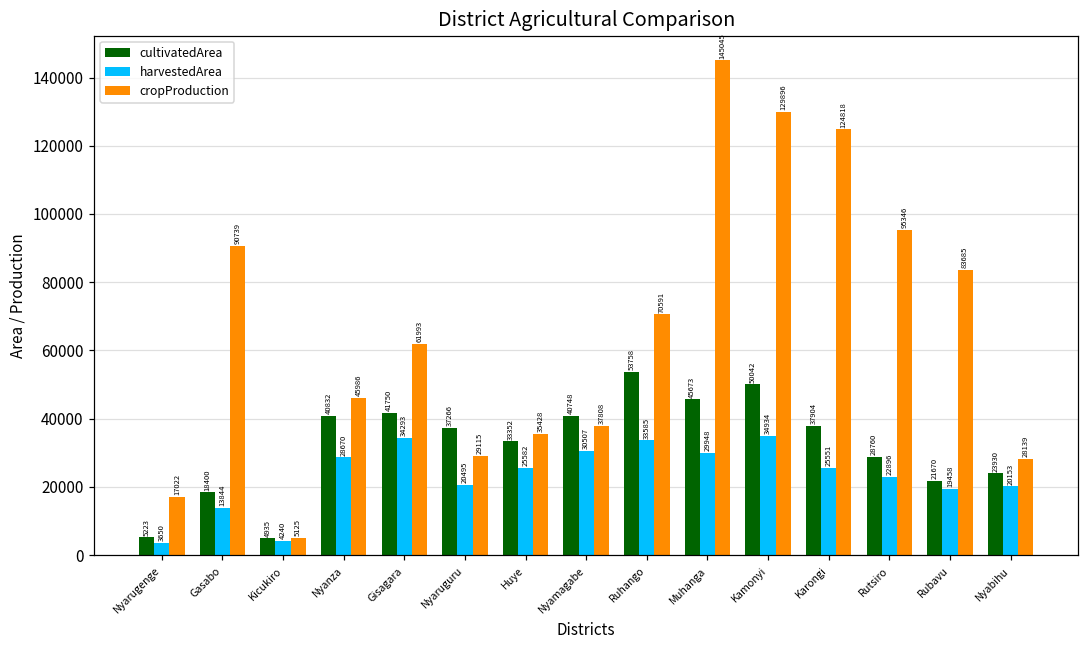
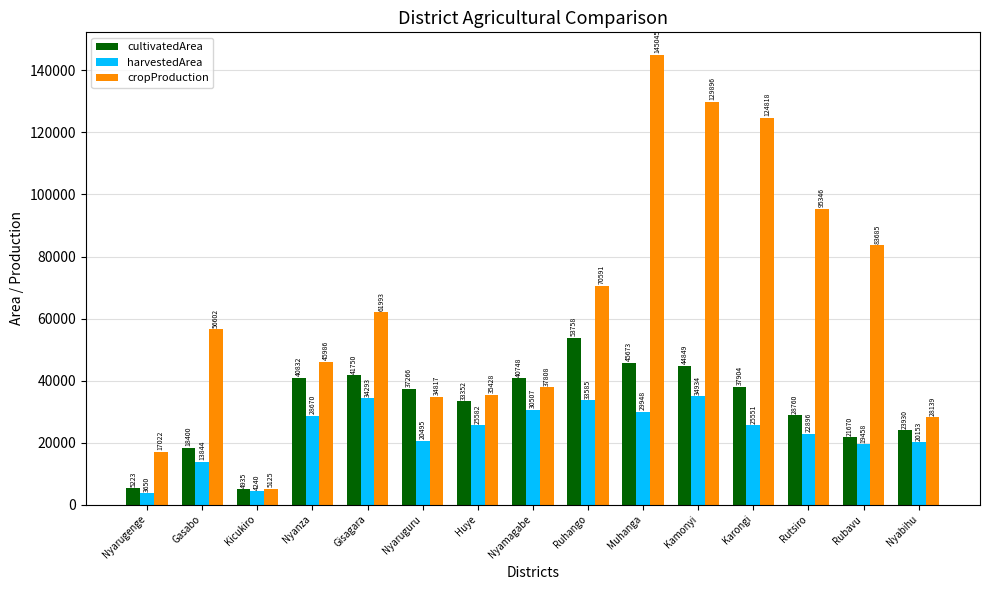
cropProduction, Gasabo: 90739 -> 56602
cropProduction, Nyaruguru: 29115 -> 34817
cultivatedArea, Kamonyi: 50042 -> 44849
